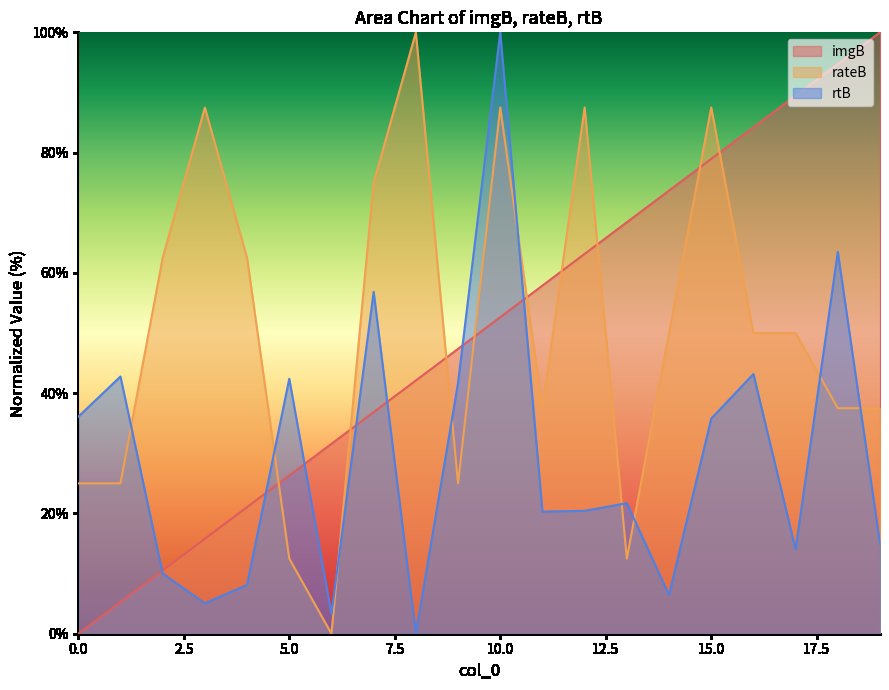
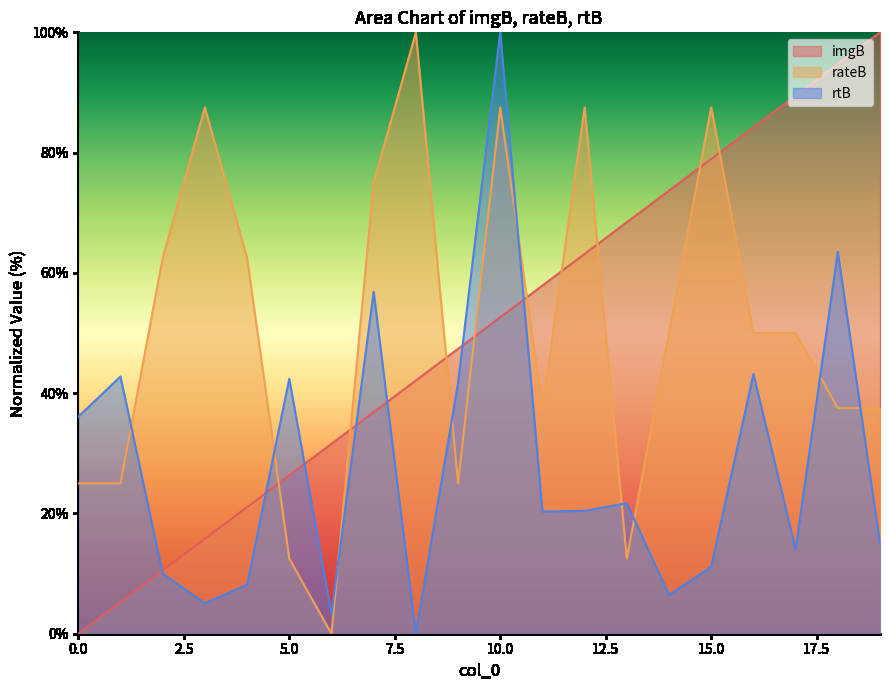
rtB, 15.0: 36% -> 11%
